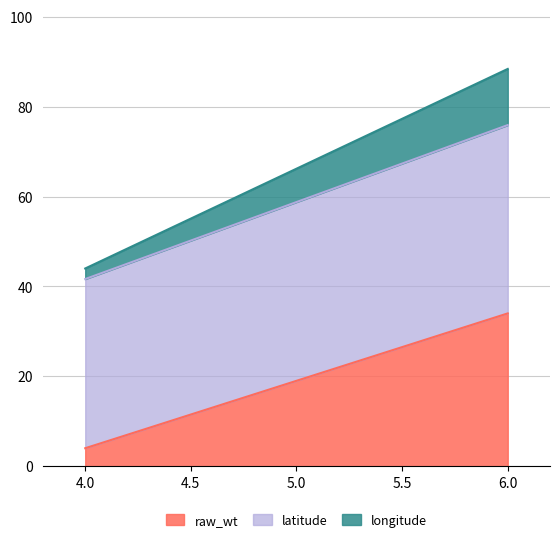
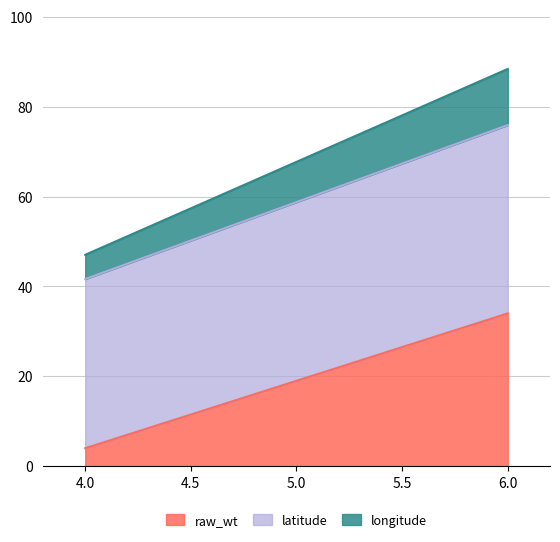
longitude, 4.0: 2 -> 5
